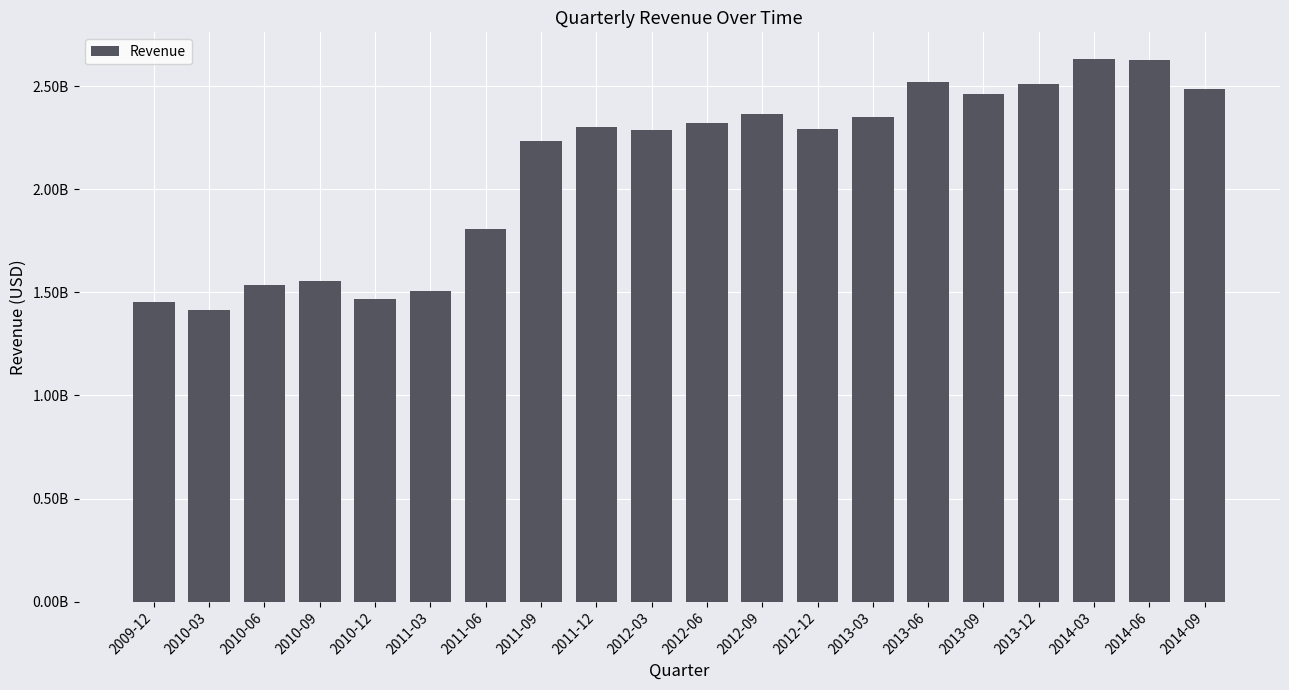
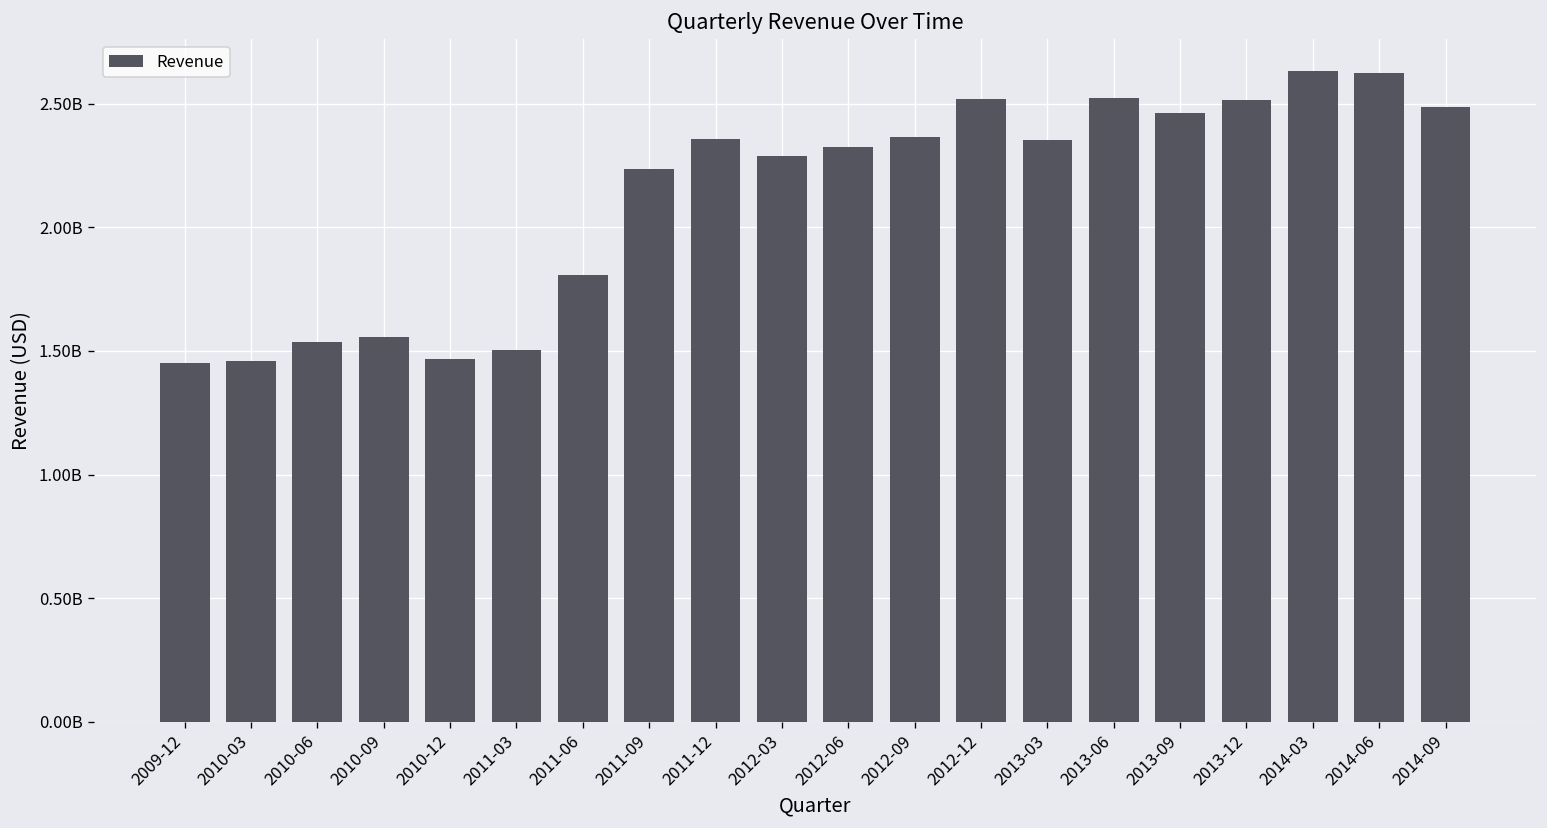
2010-03: 1410000000 -> 1460000000
2011-12: 2300000000 -> 2360000000
2012-12: 2290000000 -> 2520000000
